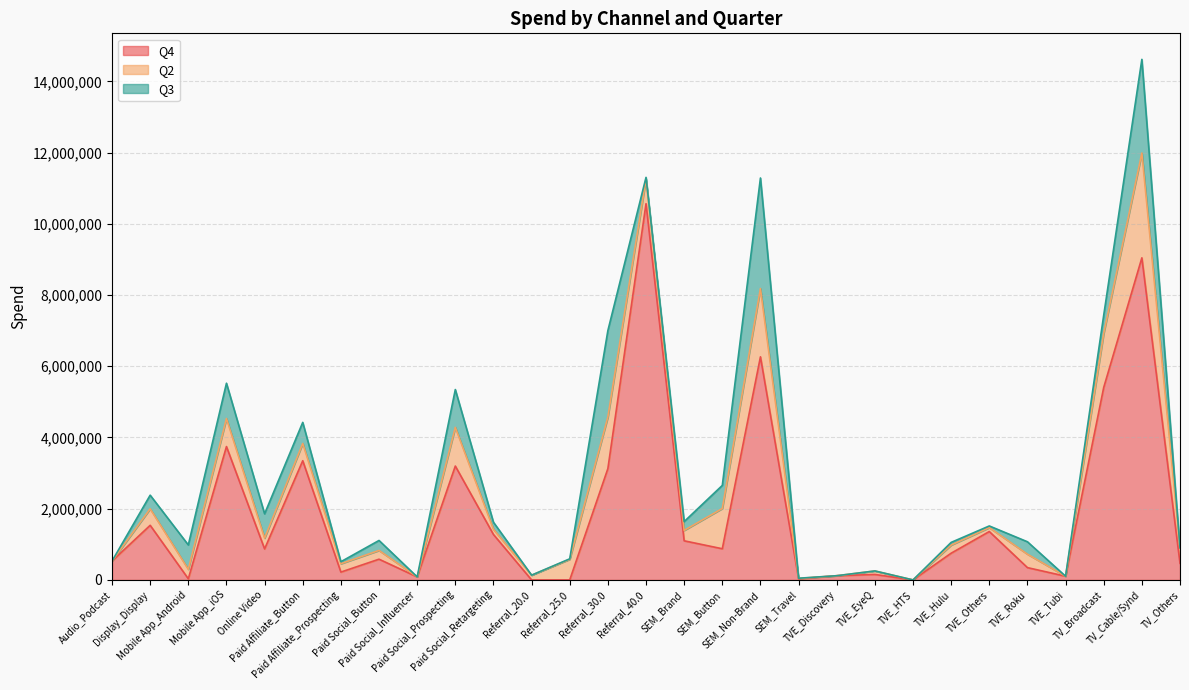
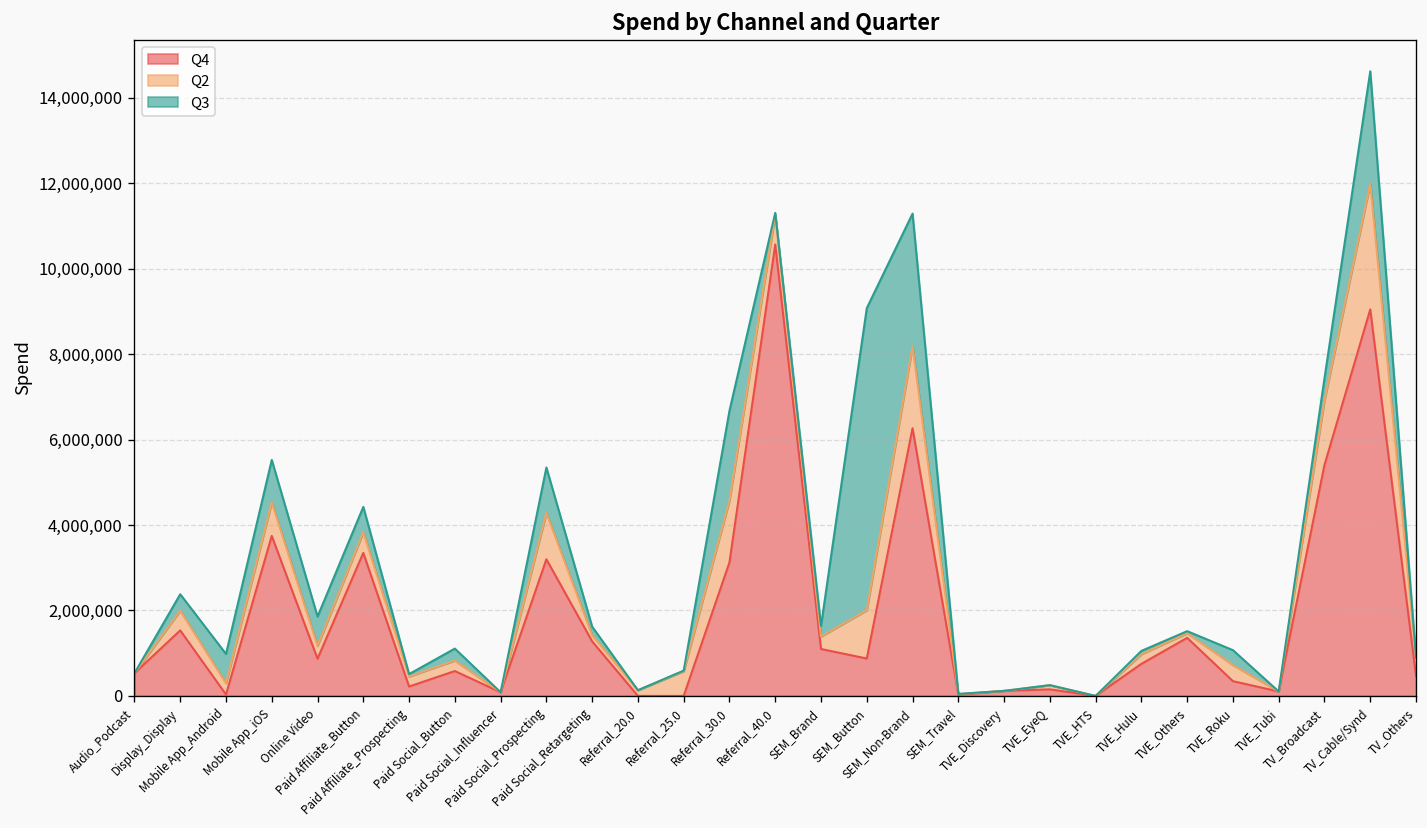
Q3, Referral_30.0: 2,400,000 -> 2,100,000
Q3, SEM_Button: 600,000 -> 7,100,000
